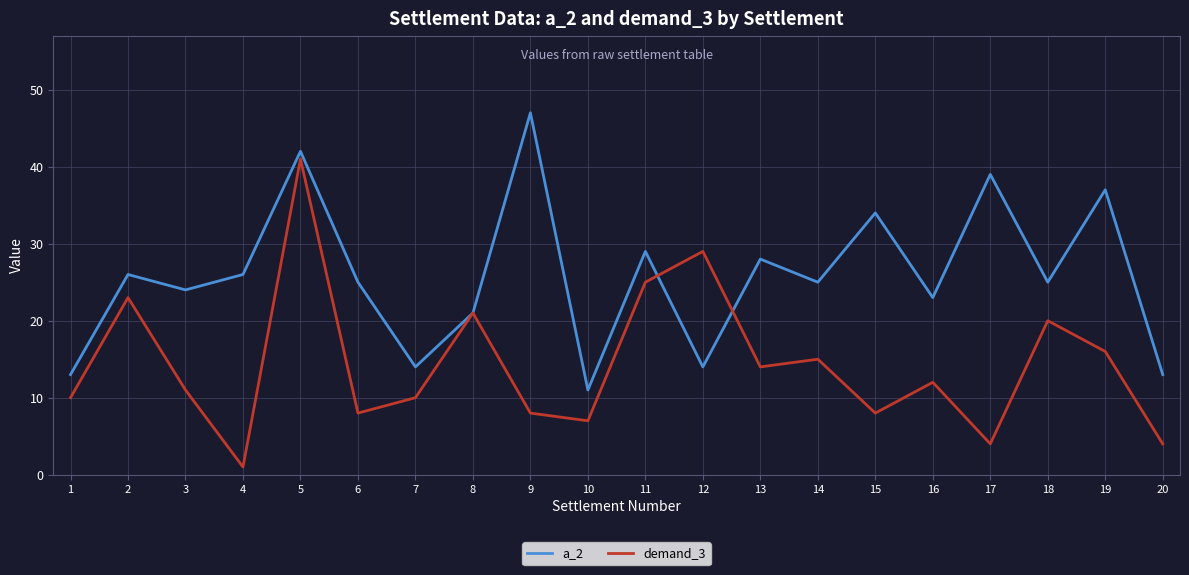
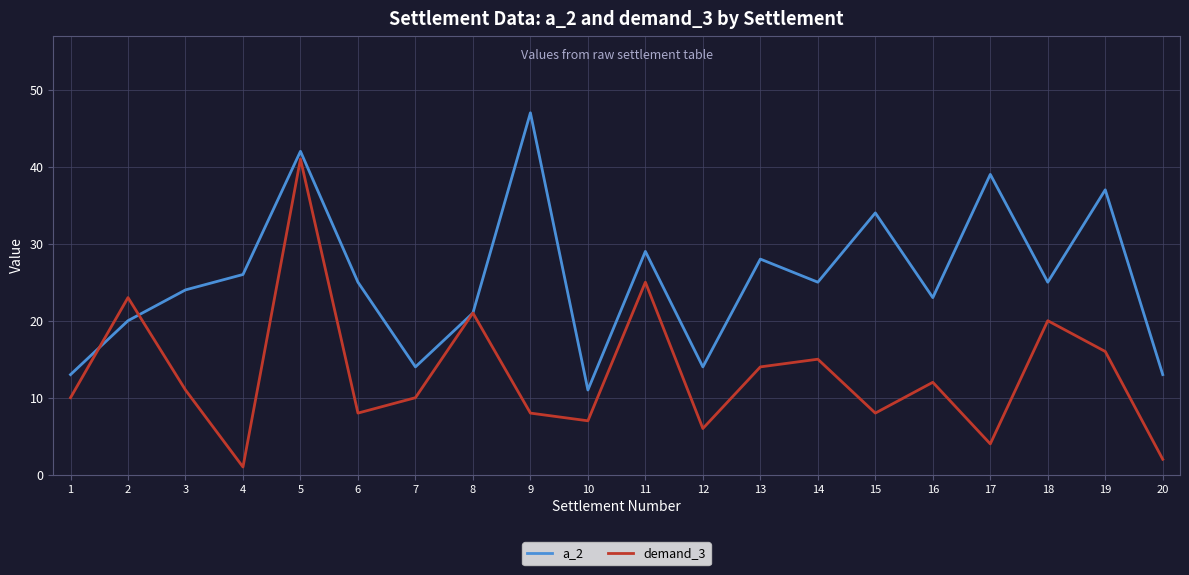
a_2, 2: 26 -> 20
demand_3, 12: 29 -> 6
demand_3, 20: 4 -> 2
